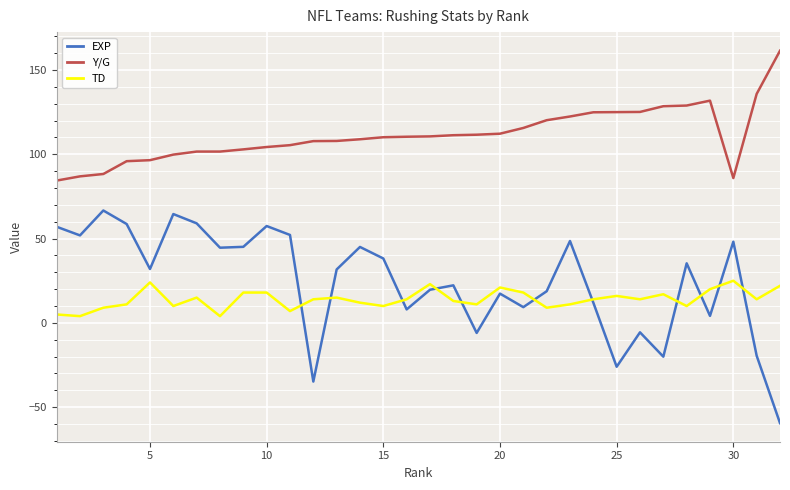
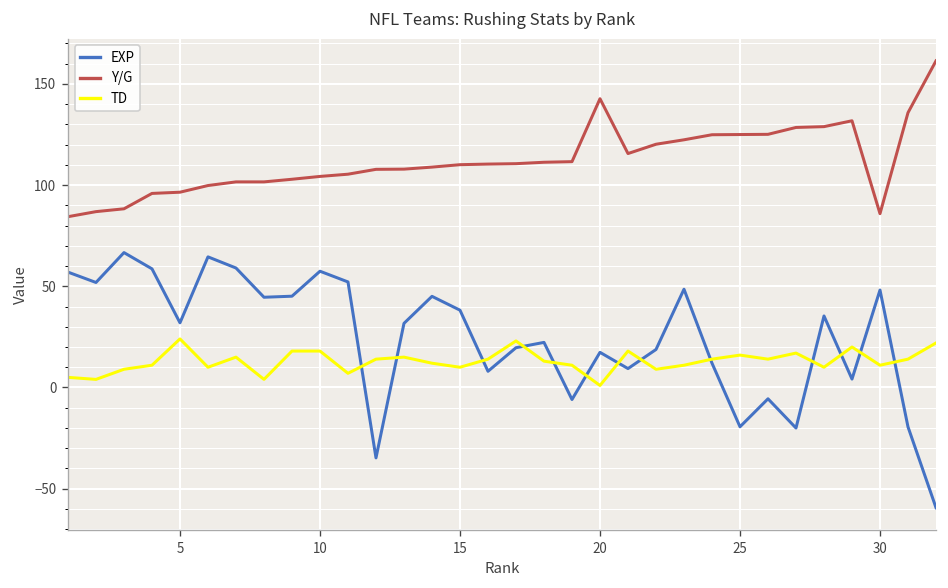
Y/G, 20: 112 -> 143
TD, 20: 21 -> 1
EXP, 25: -26 -> -19
TD, 30: 25 -> 11
